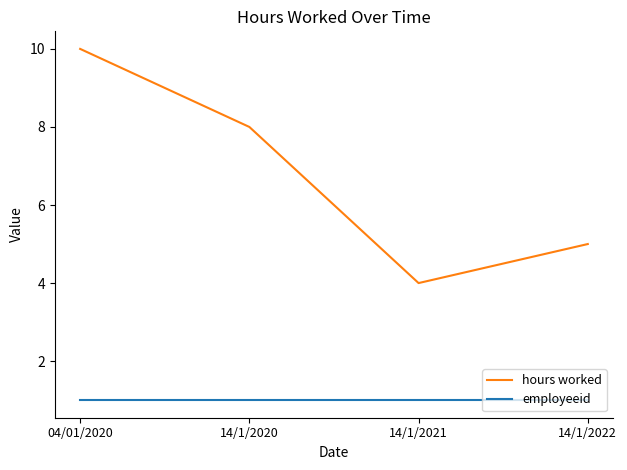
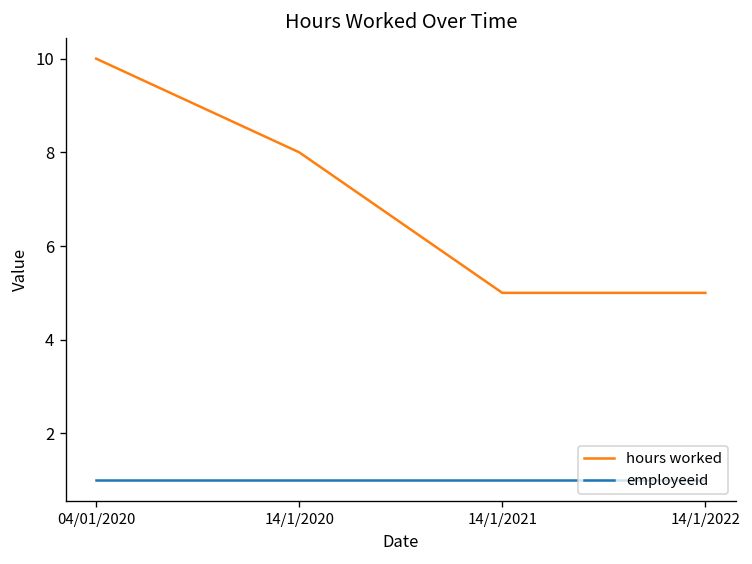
hours worked, 14/1/2021: 4 -> 5
